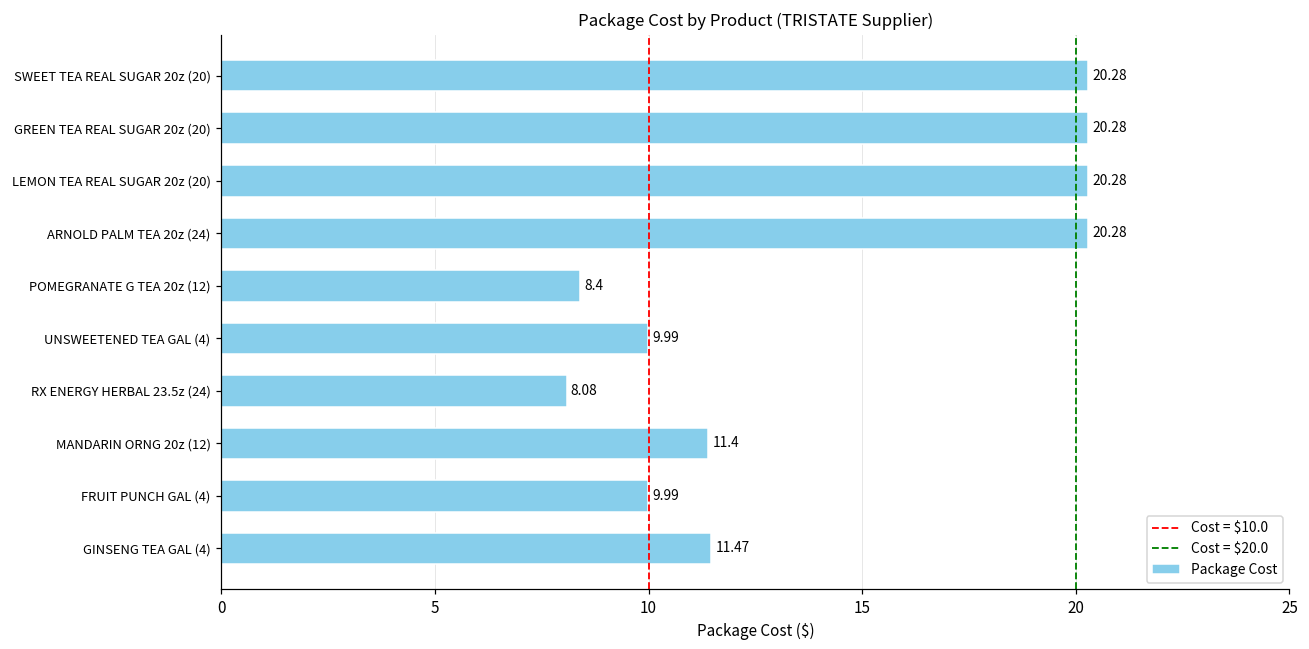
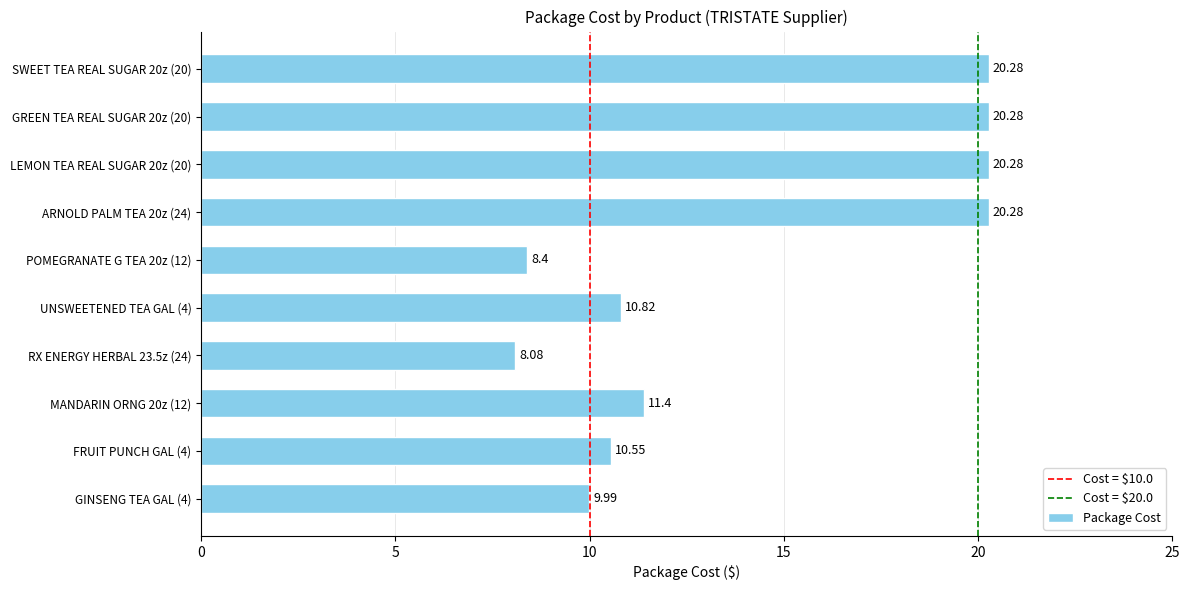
UNSWEETENED TEA GAL (4): 9.99 -> 10.82
FRUIT PUNCH GAL (4): 9.99 -> 10.55
GINSENG TEA GAL (4): 11.47 -> 9.99
